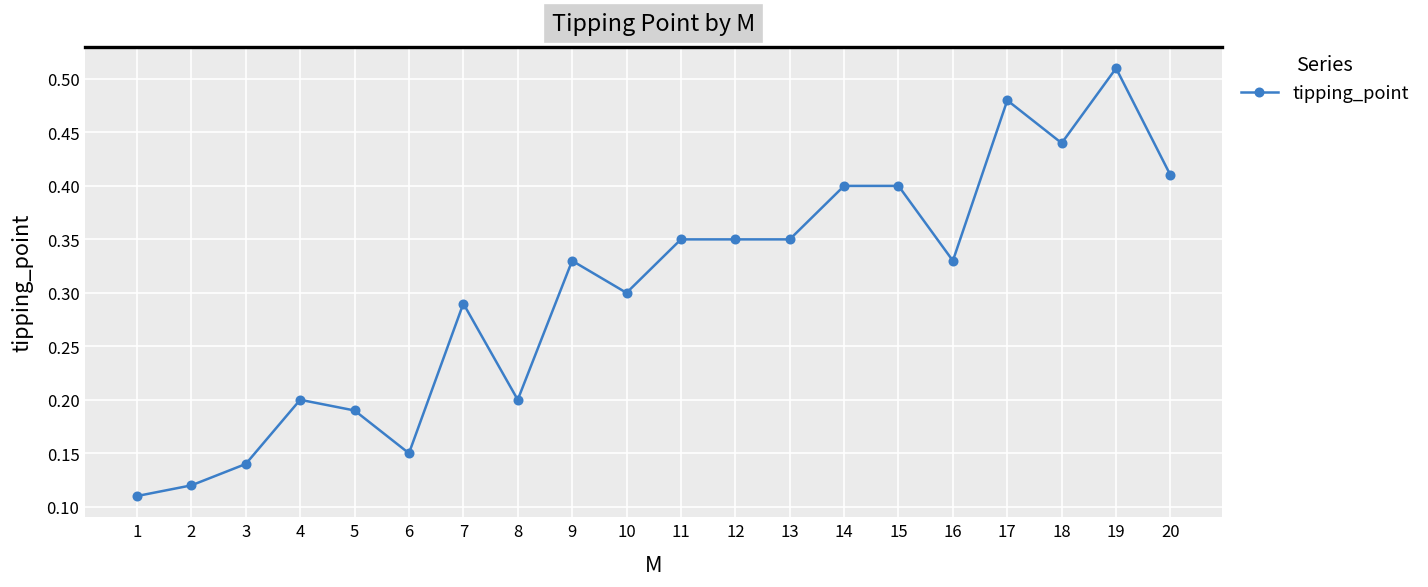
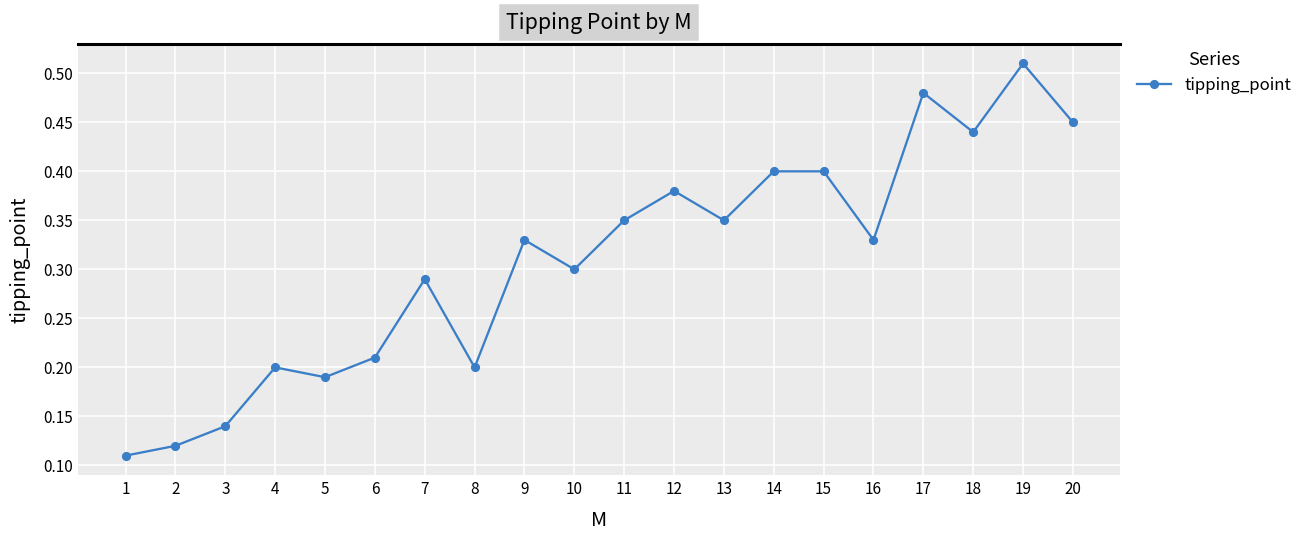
6: 0.15 -> 0.21
12: 0.35 -> 0.38
20: 0.41 -> 0.45
